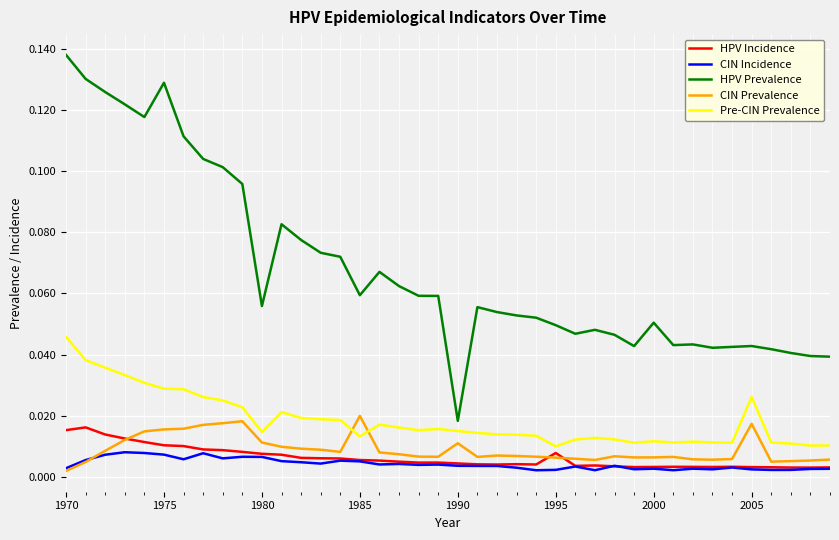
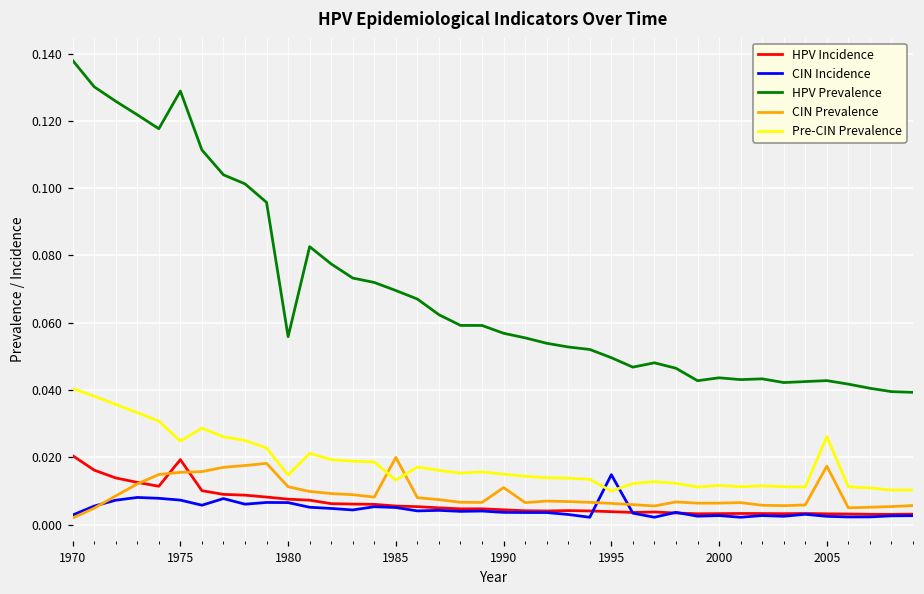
HPV Incidence, 1970: 0.015 -> 0.020
Pre-CIN Prevalence, 1970: 0.046 -> 0.040
HPV Incidence, 1975: 0.010 -> 0.019
Pre-CIN Prevalence, 1975: 0.029 -> 0.025
HPV Prevalence, 1985: 0.059 -> 0.070
HPV Prevalence, 1990: 0.018 -> 0.057
HPV Incidence, 1995: 0.008 -> 0.004
CIN Incidence, 1995: 0.002 -> 0.015
HPV Prevalence, 2000: 0.050 -> 0.044
